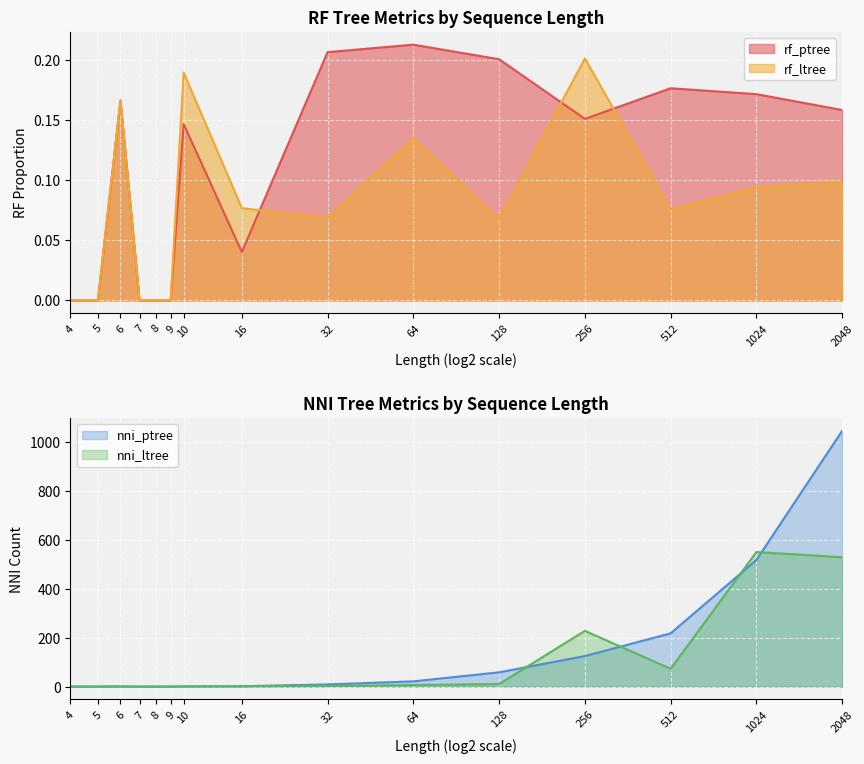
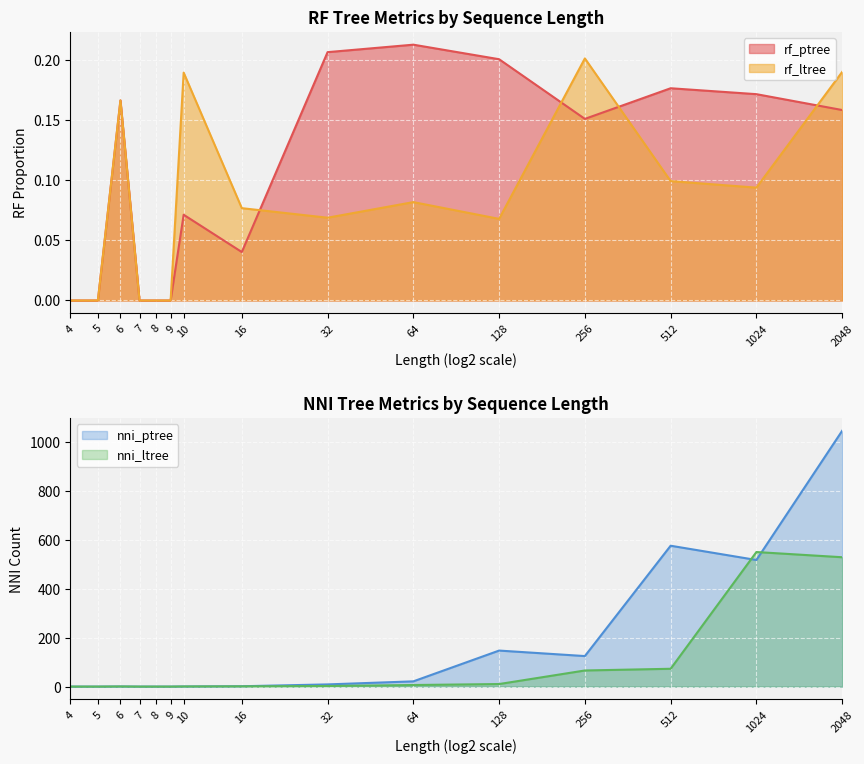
RF Tree Metrics by Sequence Length, rf_ptree, 10: 0.147 -> 0.071
RF Tree Metrics by Sequence Length, rf_ltree, 64: 0.135 -> 0.082
RF Tree Metrics by Sequence Length, rf_ltree, 512: 0.076 -> 0.099
RF Tree Metrics by Sequence Length, rf_ltree, 2048: 0.099 -> 0.190
NNI Tree Metrics by Sequence Length, nni_ptree, 128: 60 -> 150
NNI Tree Metrics by Sequence Length, nni_ltree, 256: 230 -> 70
NNI Tree Metrics by Sequence Length, nni_ptree, 512: 220 -> 580
